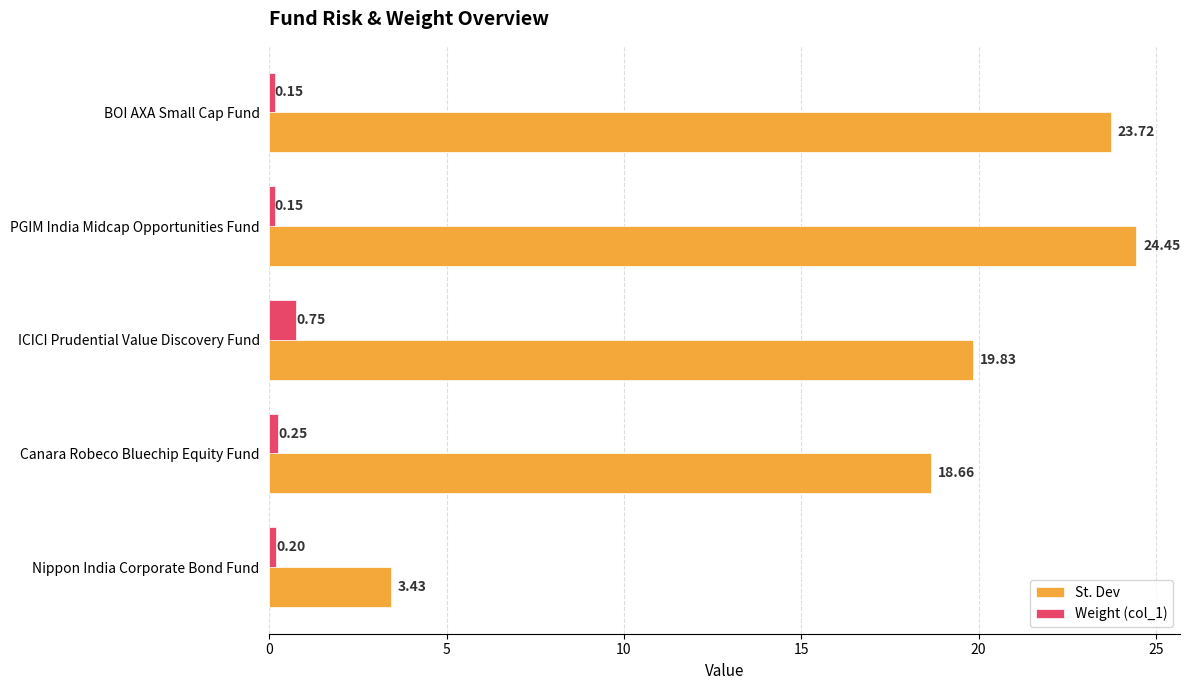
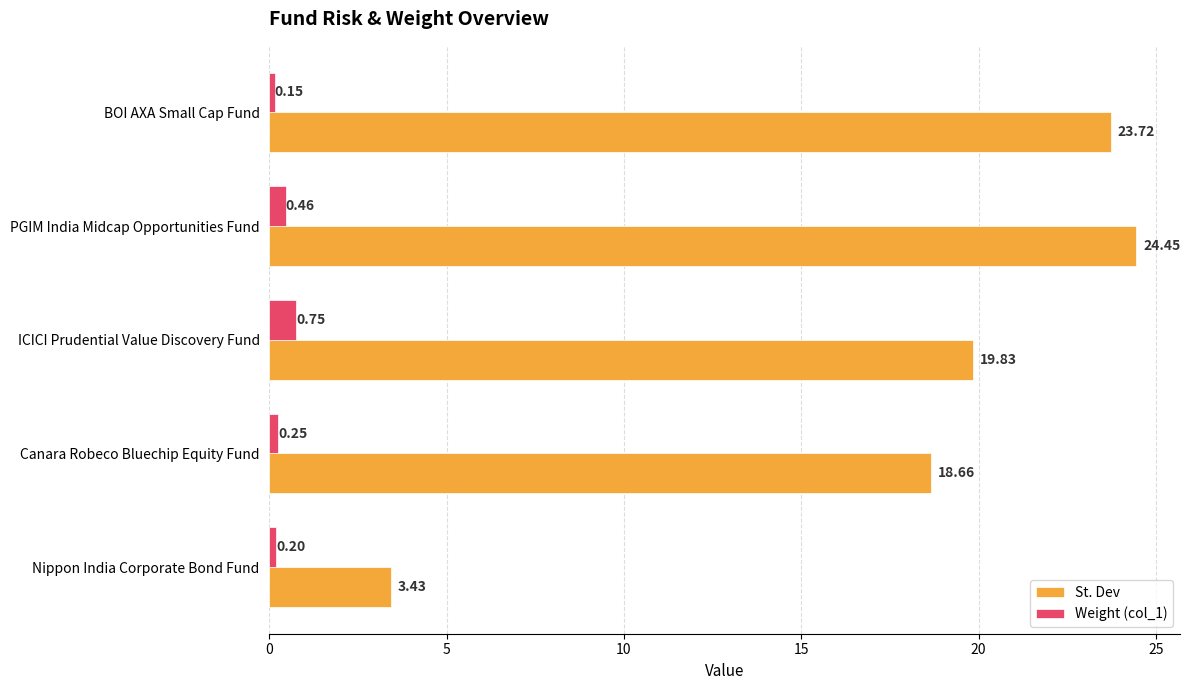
Weight (col_1), PGIM India Midcap Opportunities Fund: 0.15 -> 0.46
